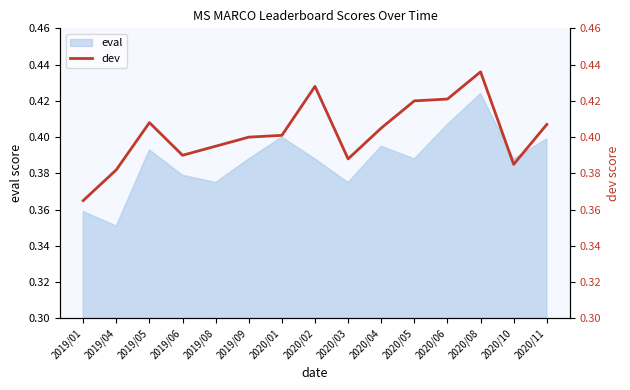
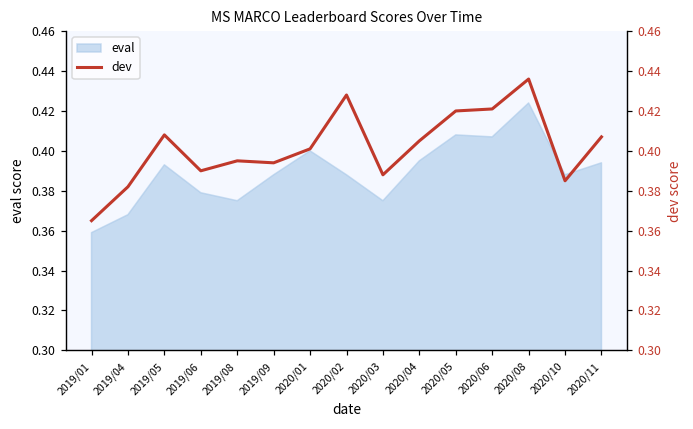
eval, 2019/04: 0.351 -> 0.368
eval, 2020/05: 0.388 -> 0.408
eval, 2020/11: 0.399 -> 0.394
dev, 2019/09: 0.400 -> 0.394
